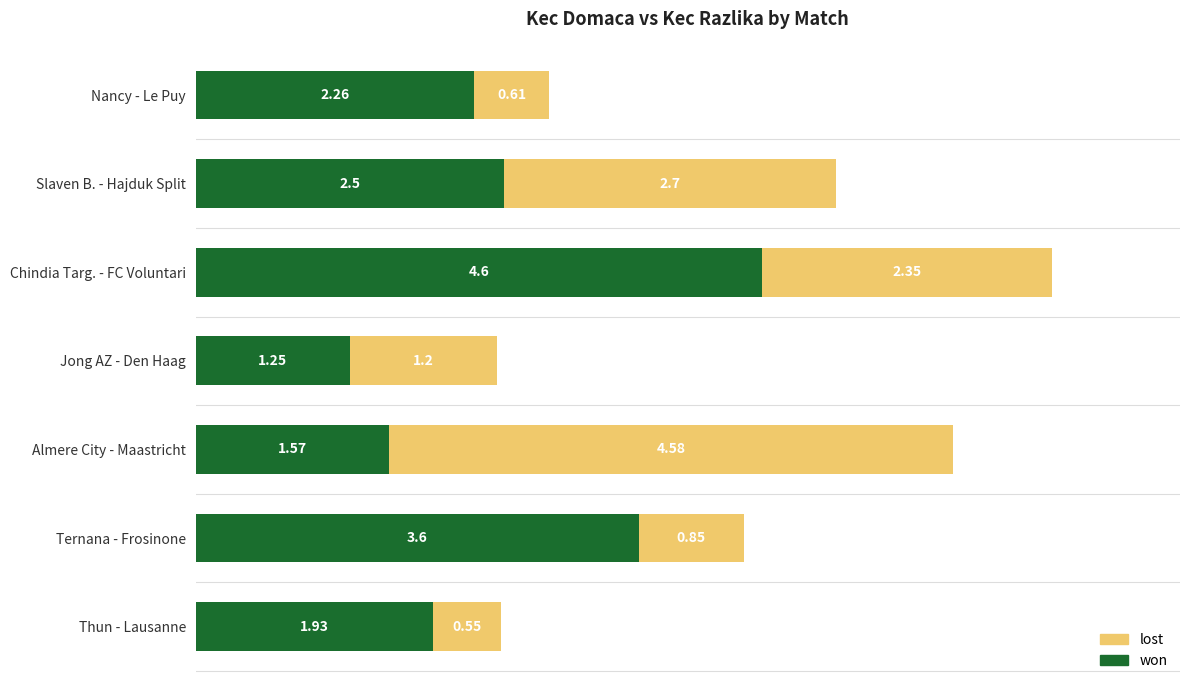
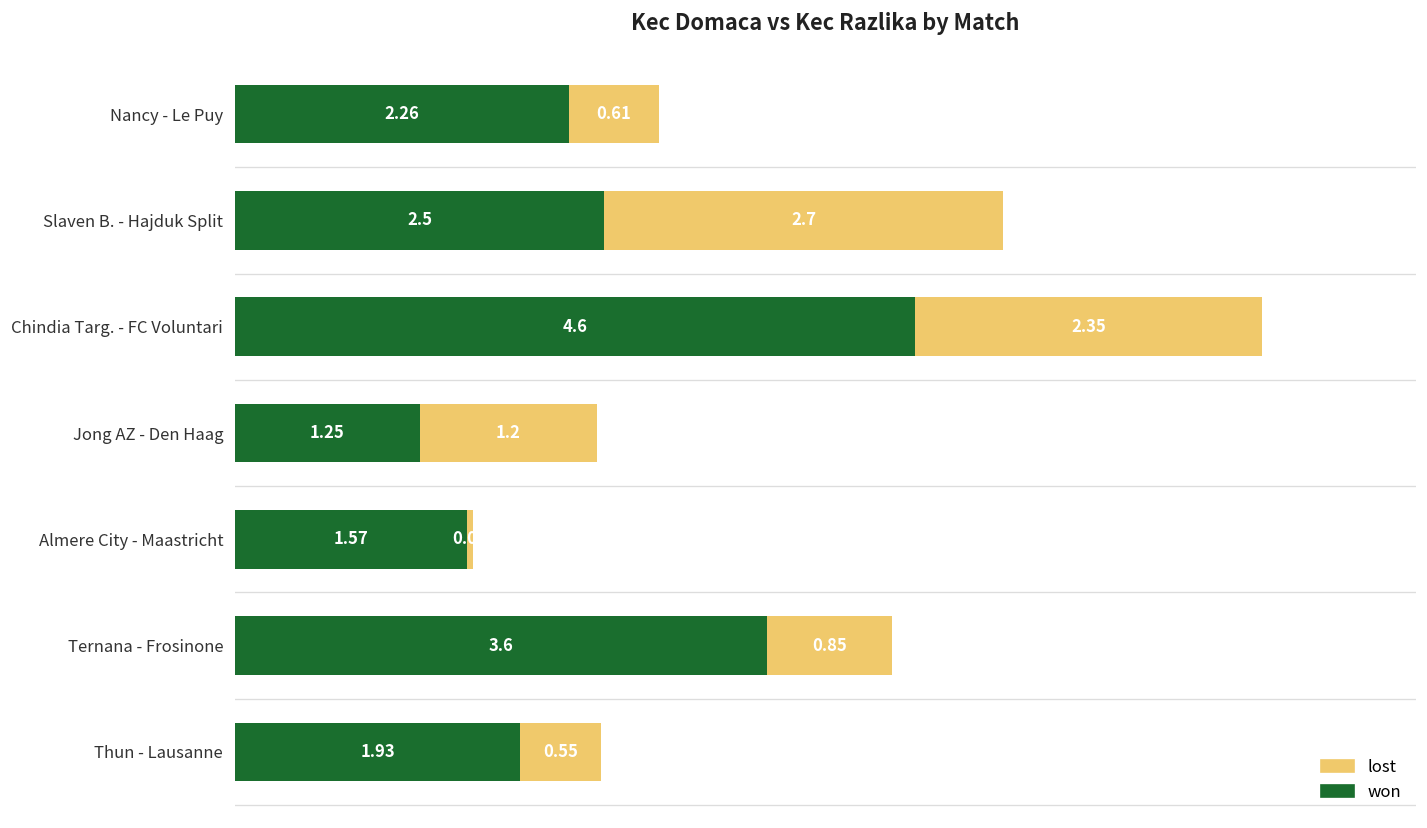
lost, Almere City - Maastricht: 4.58 -> 0.04
